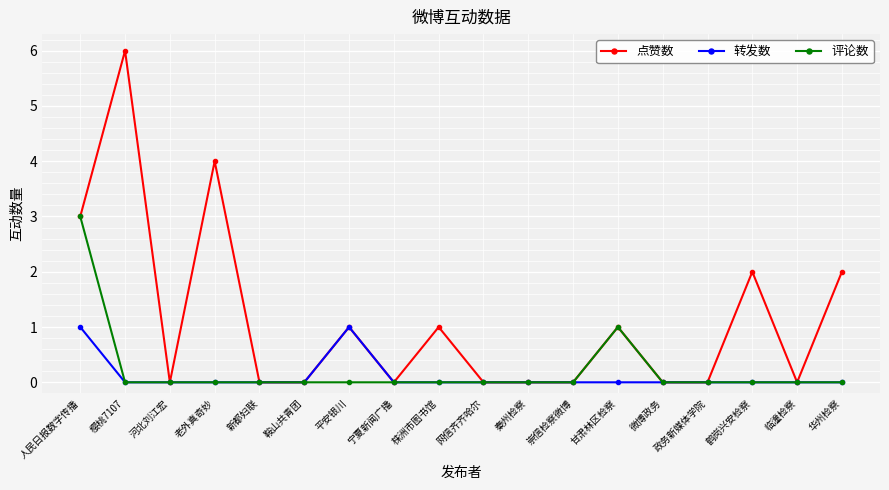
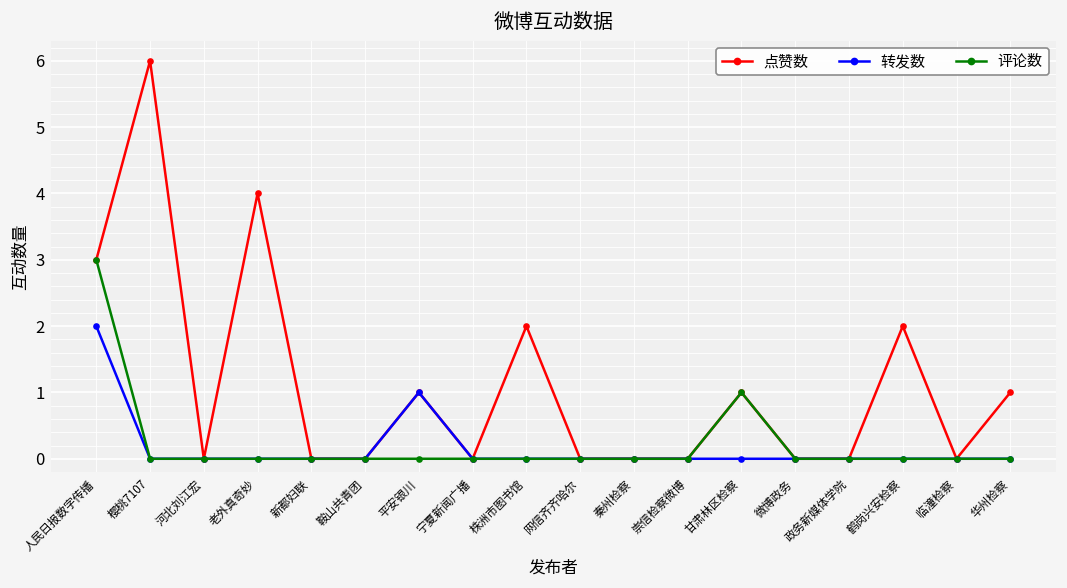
转发数, 人民日报数字传播: 1 -> 2
点赞数, 株洲市图书馆: 1 -> 2
点赞数, 华州检察: 2 -> 1
